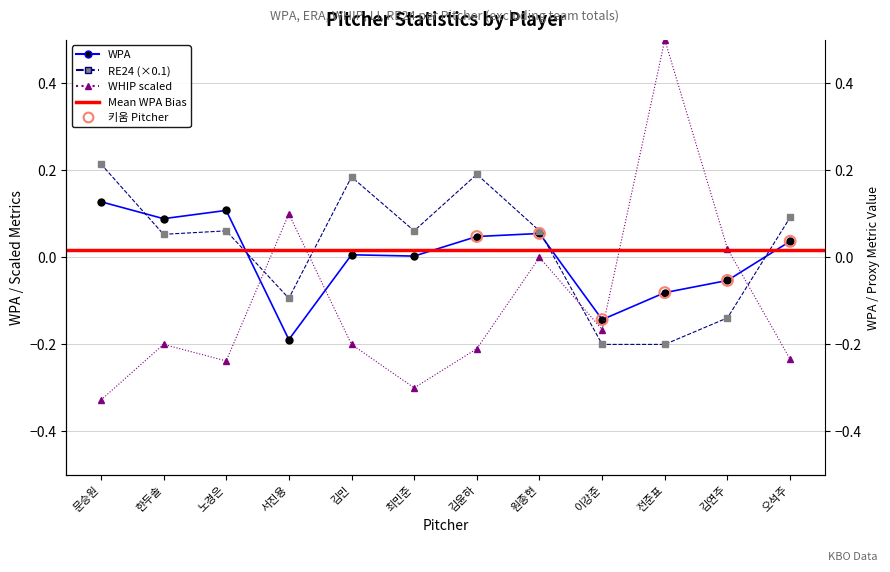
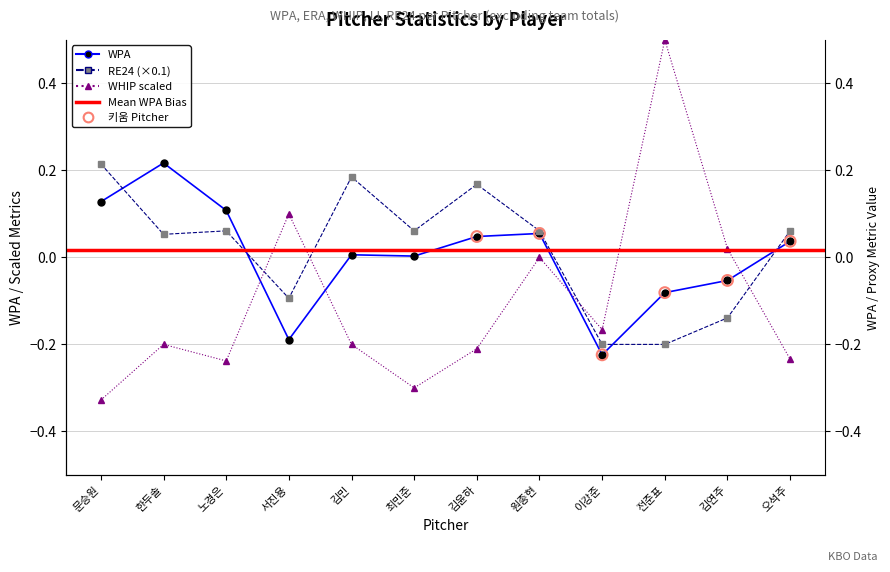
WPA, 한두솔: 0.09 -> 0.22
RE24 (×0.1), 김윤하: 0.19 -> 0.17
WPA, 이강준: -0.14 -> -0.22
RE24 (×0.1), 오석주: 0.09 -> 0.06
